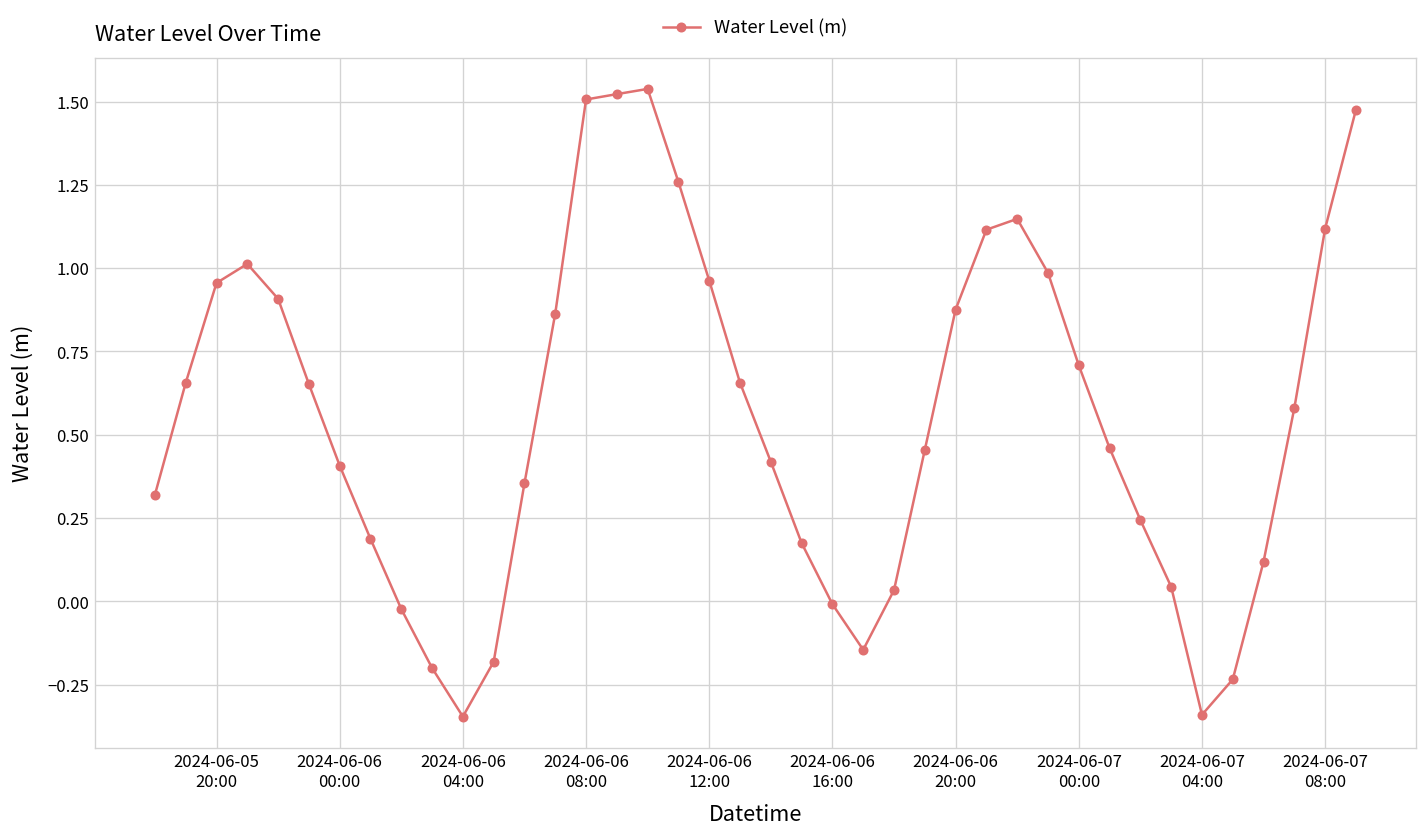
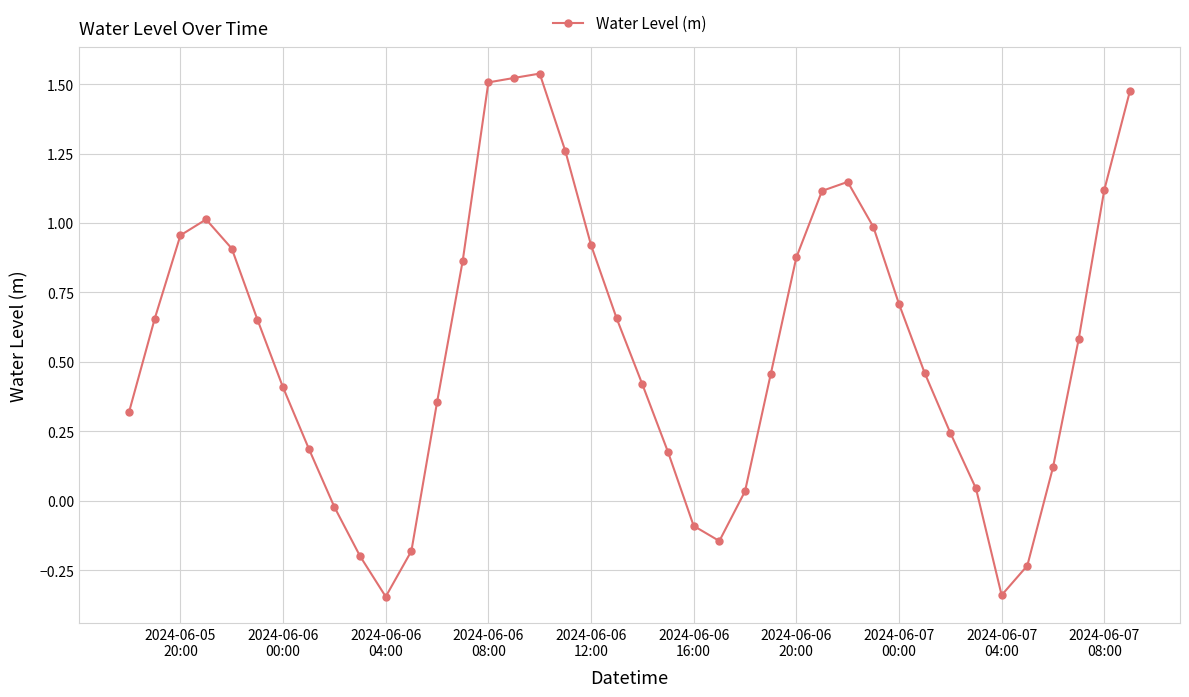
2024-06-06 12:00: 0.96 -> 0.92
2024-06-06 16:00: -0.01 -> -0.09
